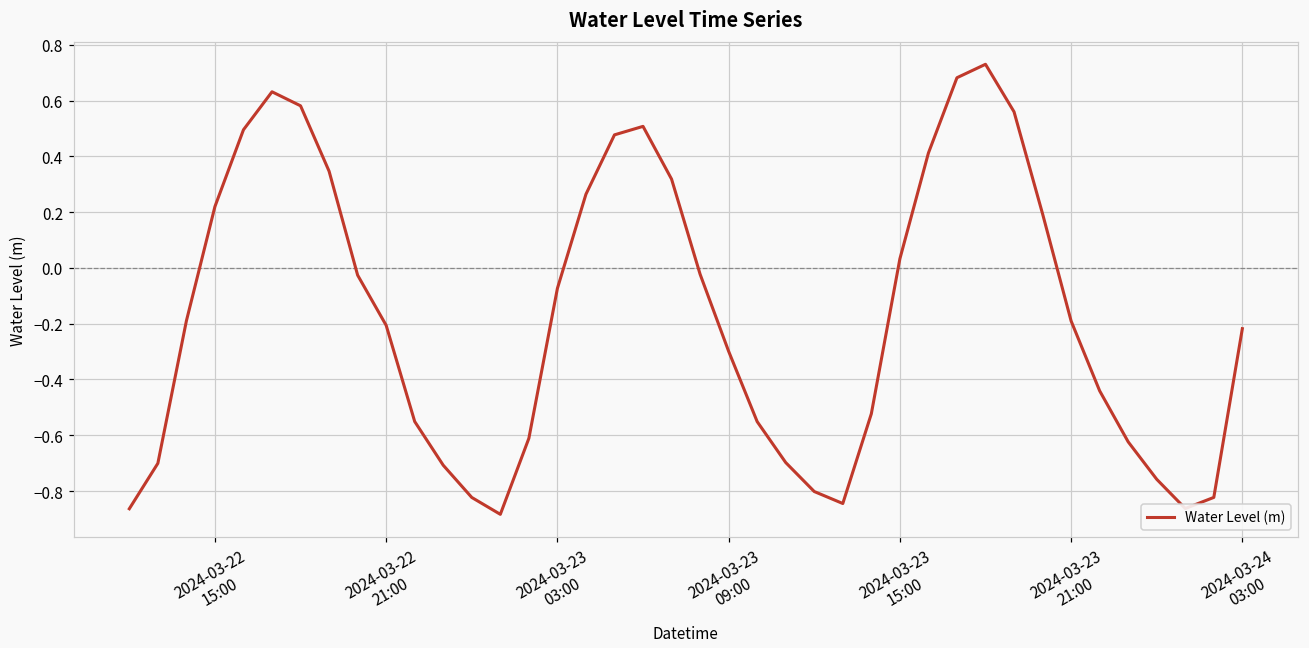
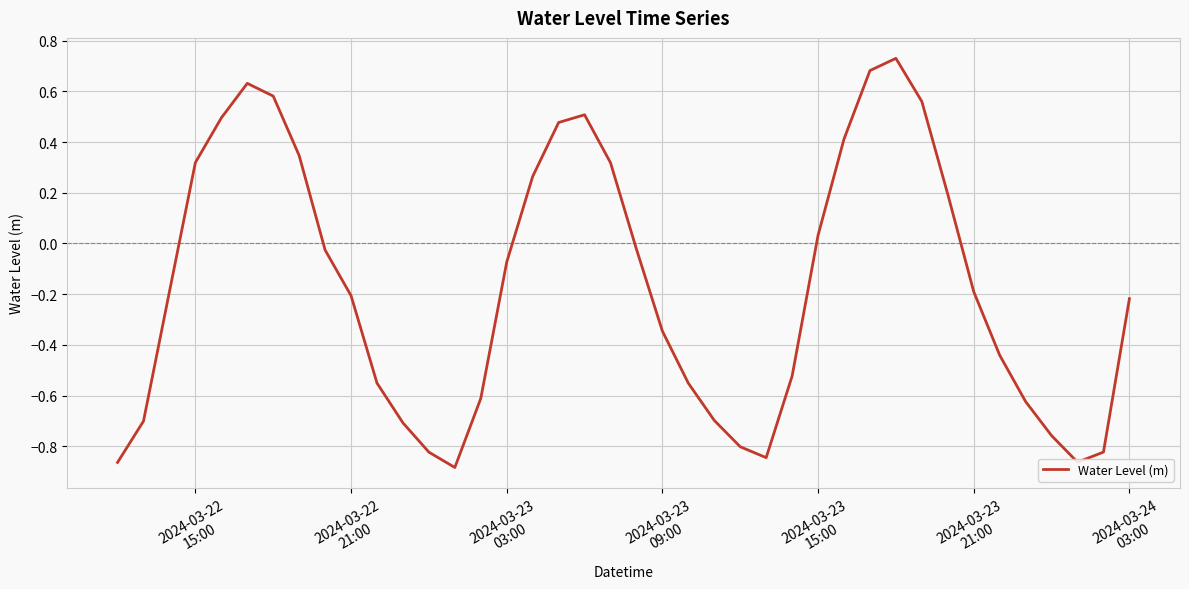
2024-03-22 15:00: 0.22 -> 0.32
2024-03-23 09:00: -0.30 -> -0.35
